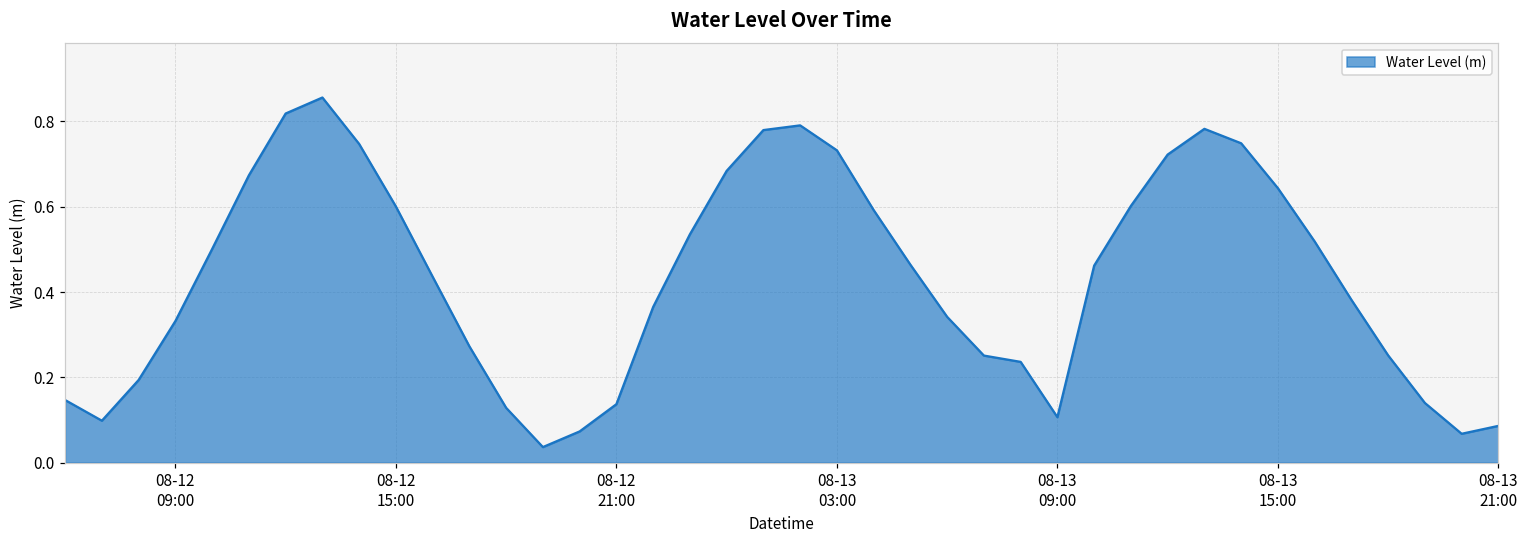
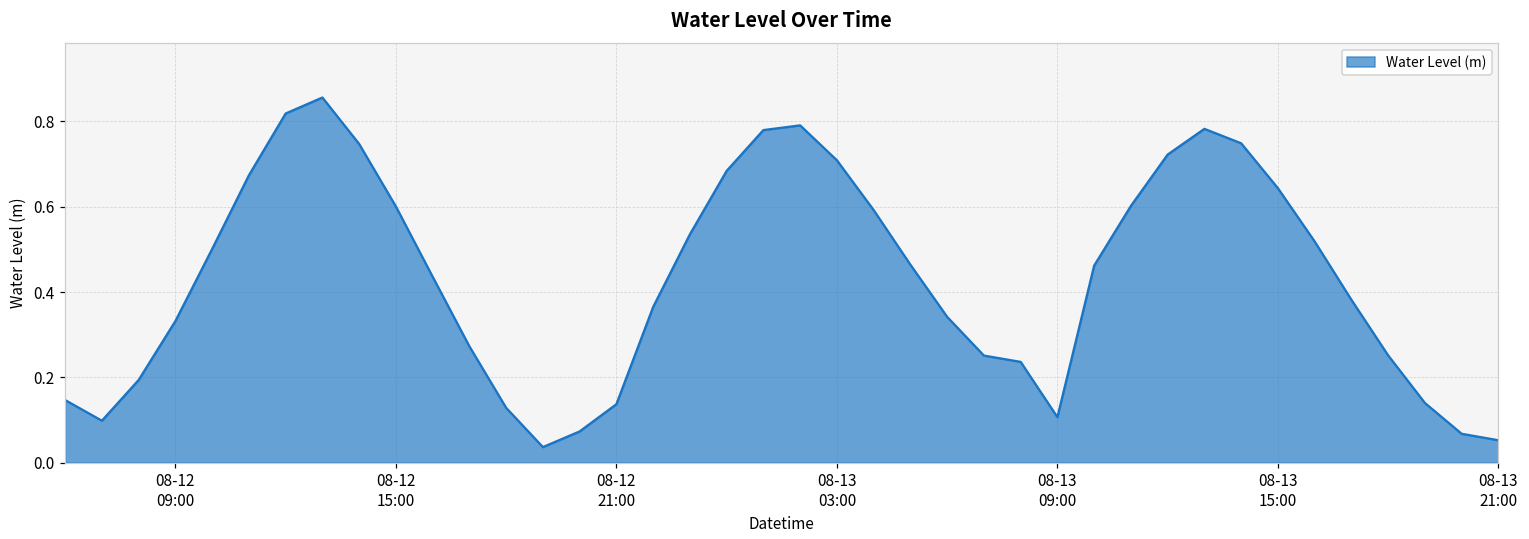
08-13 03:00: 0.73 -> 0.71
08-13 21:00: 0.09 -> 0.05
